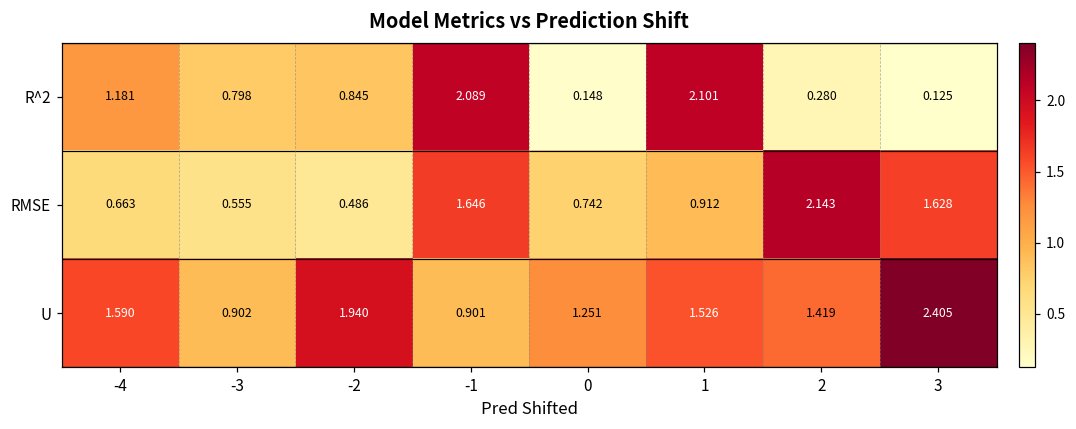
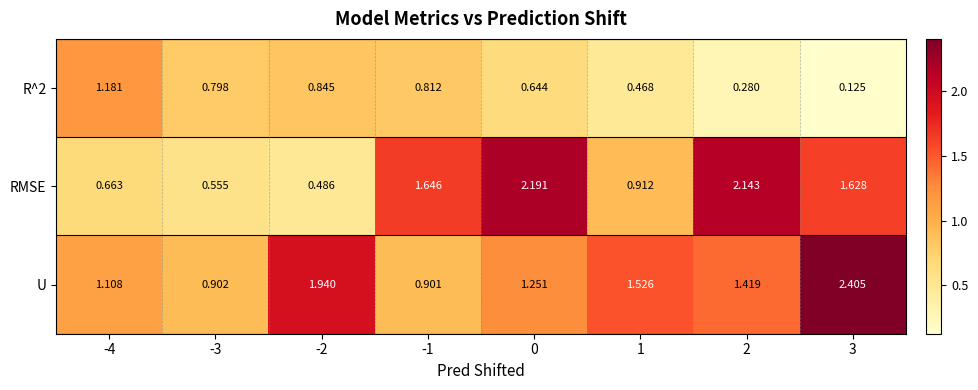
R^2, -1: 2.089 -> 0.812
R^2, 0: 0.148 -> 0.644
R^2, 1: 2.101 -> 0.468
RMSE, 0: 0.742 -> 2.191
U, -4: 1.590 -> 1.108
